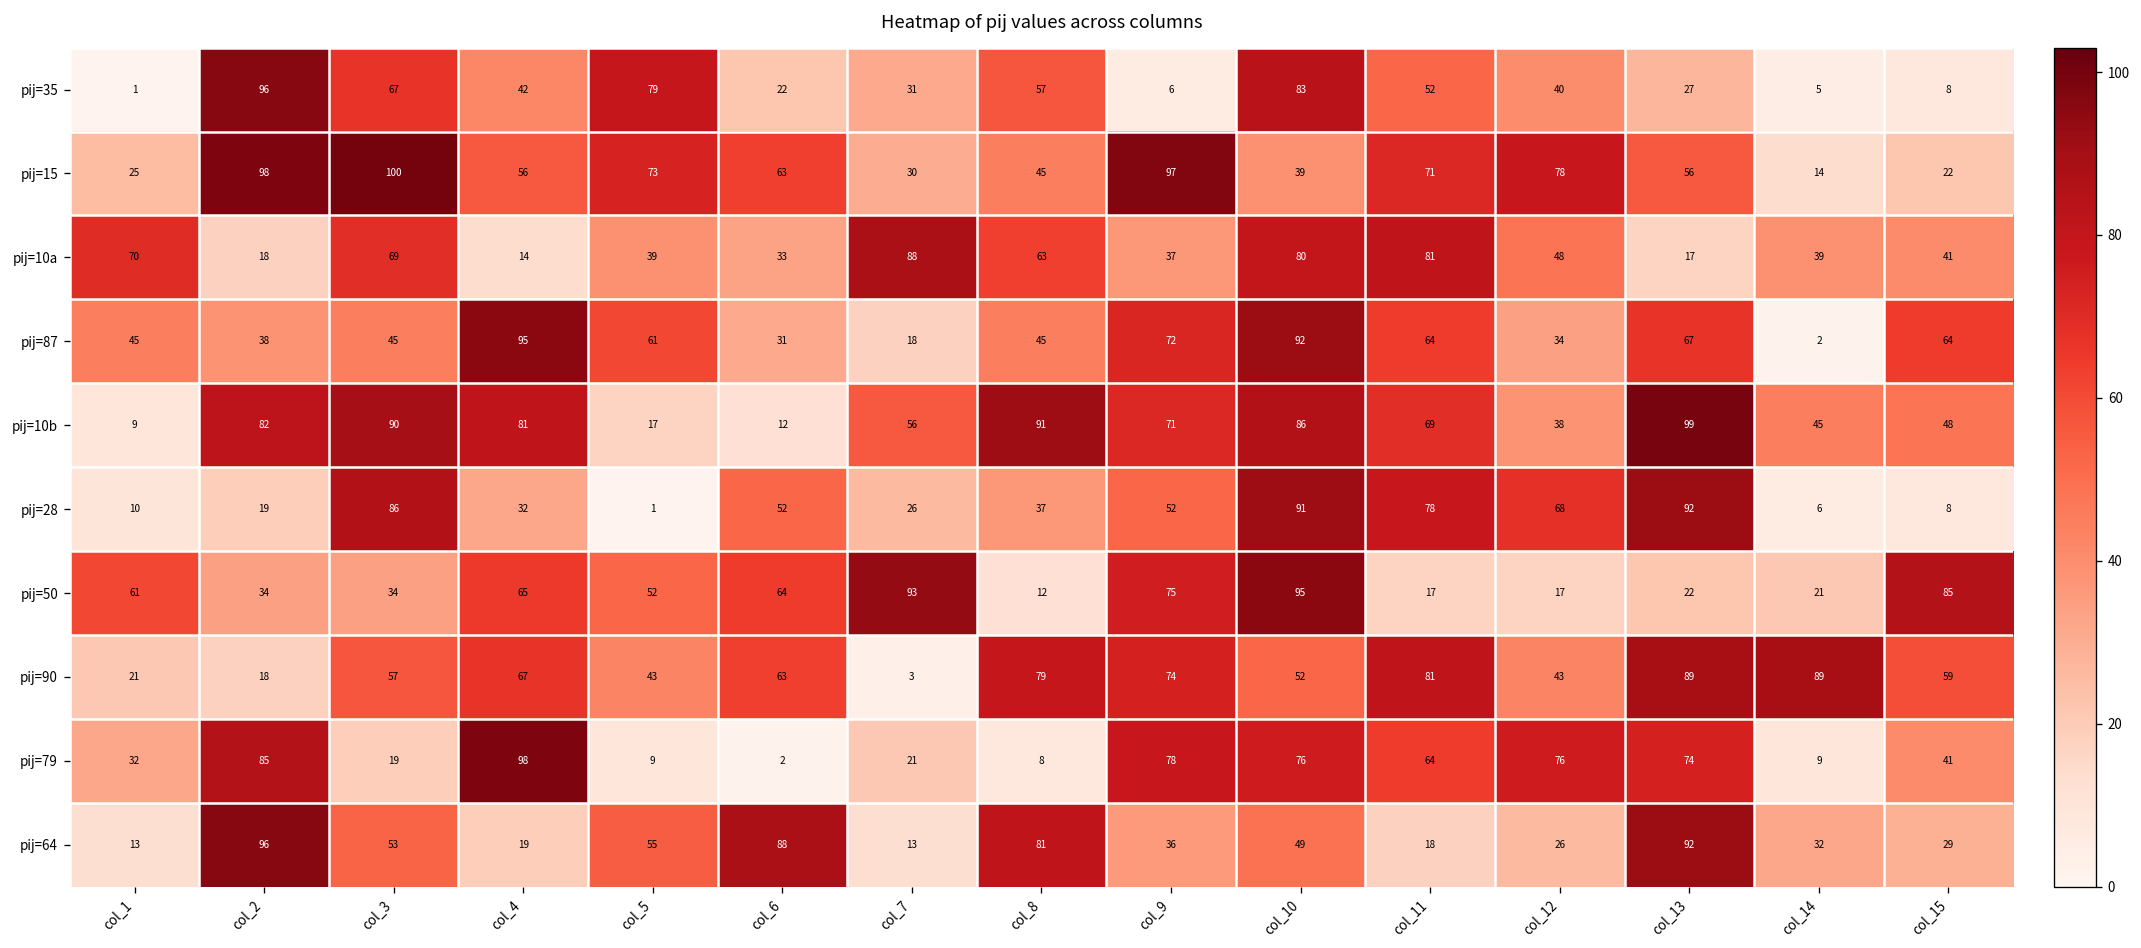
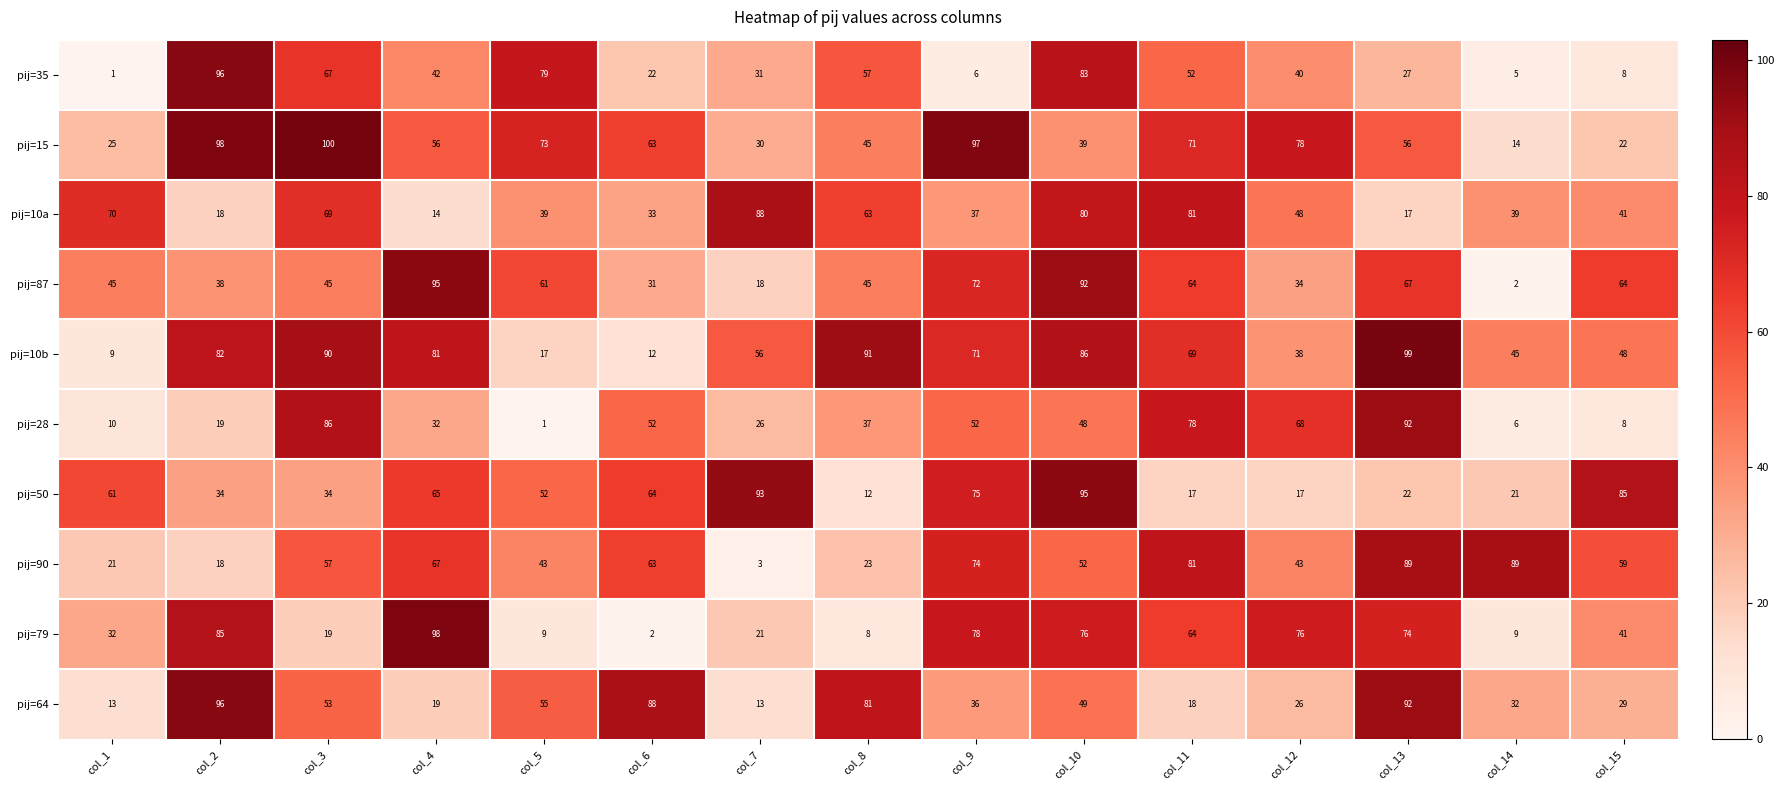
pij=28, col_10: 91 -> 48
pij=90, col_8: 79 -> 23
